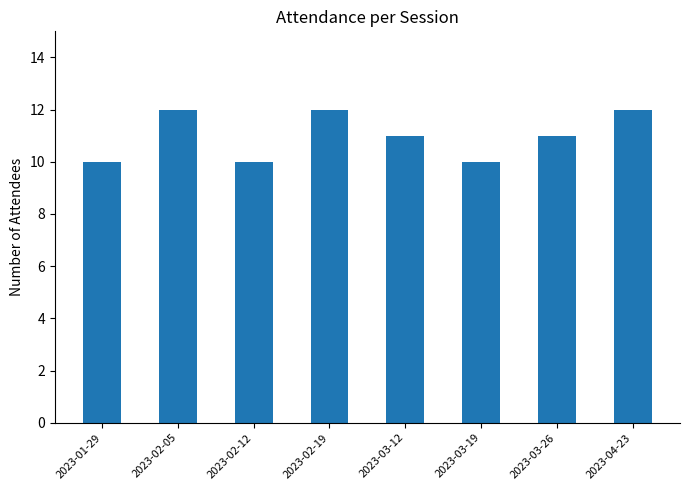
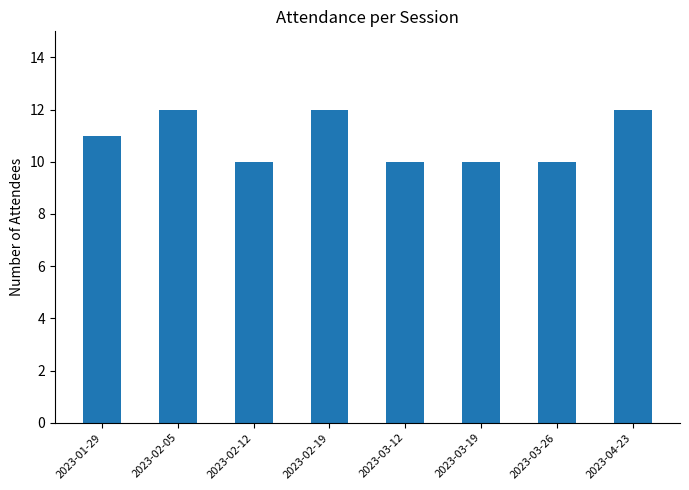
2023-01-29: 10 -> 11
2023-03-12: 11 -> 10
2023-03-26: 11 -> 10
